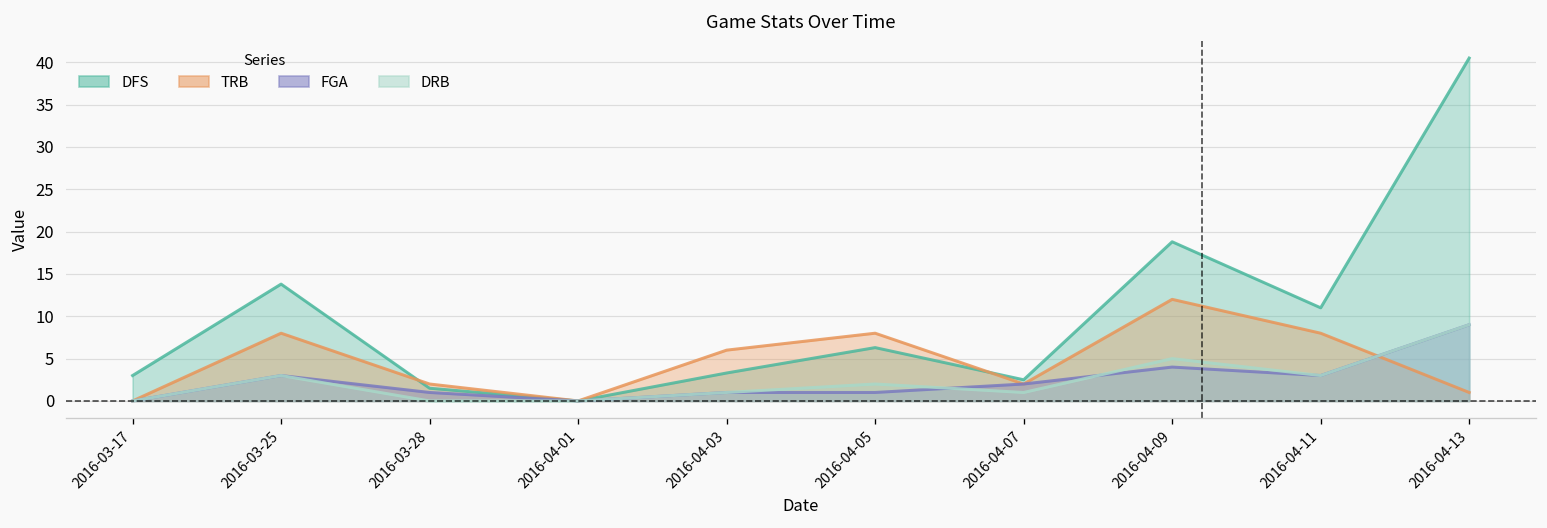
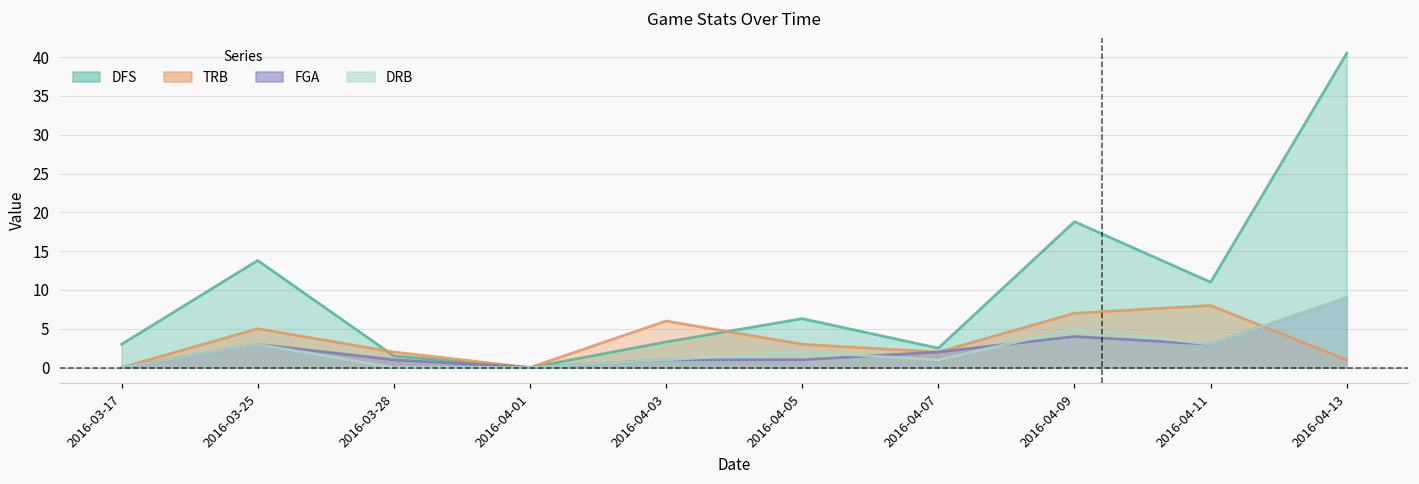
TRB, 2016-03-25: 8 -> 5
TRB, 2016-04-05: 8 -> 3
TRB, 2016-04-09: 12 -> 7
